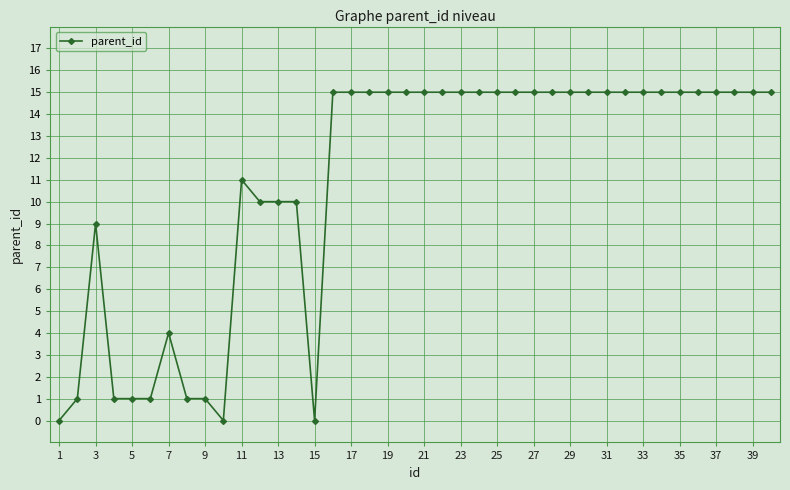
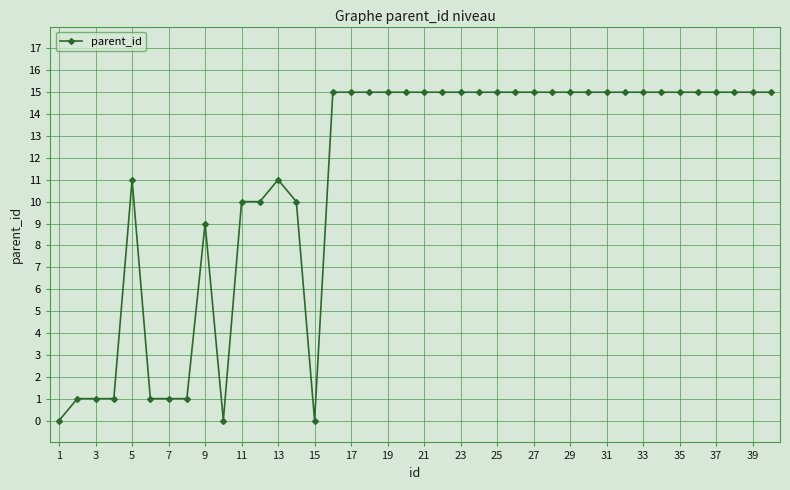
3: 9 -> 1
5: 1 -> 11
7: 4 -> 1
9: 1 -> 9
11: 11 -> 10
13: 10 -> 11
